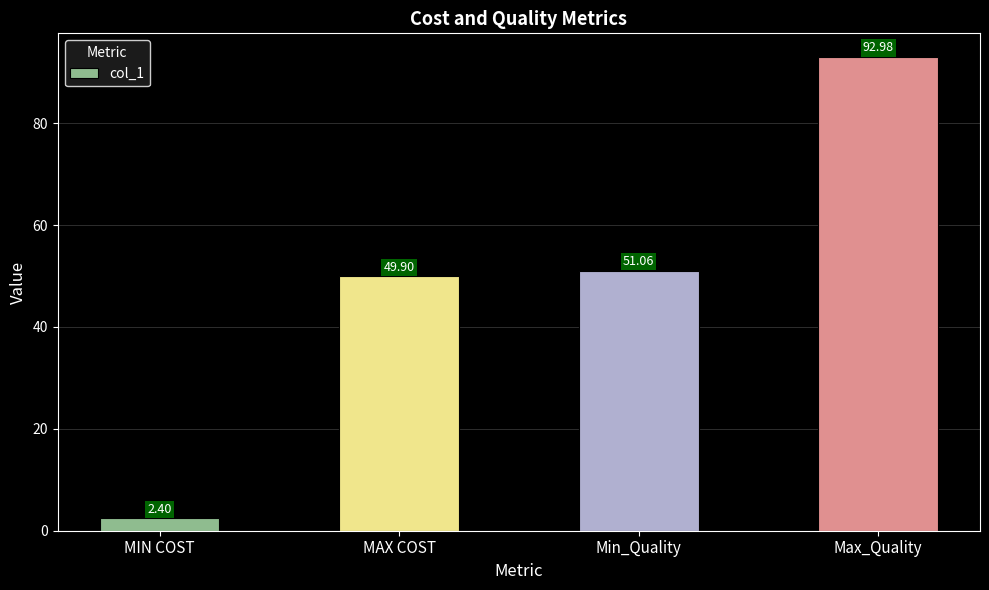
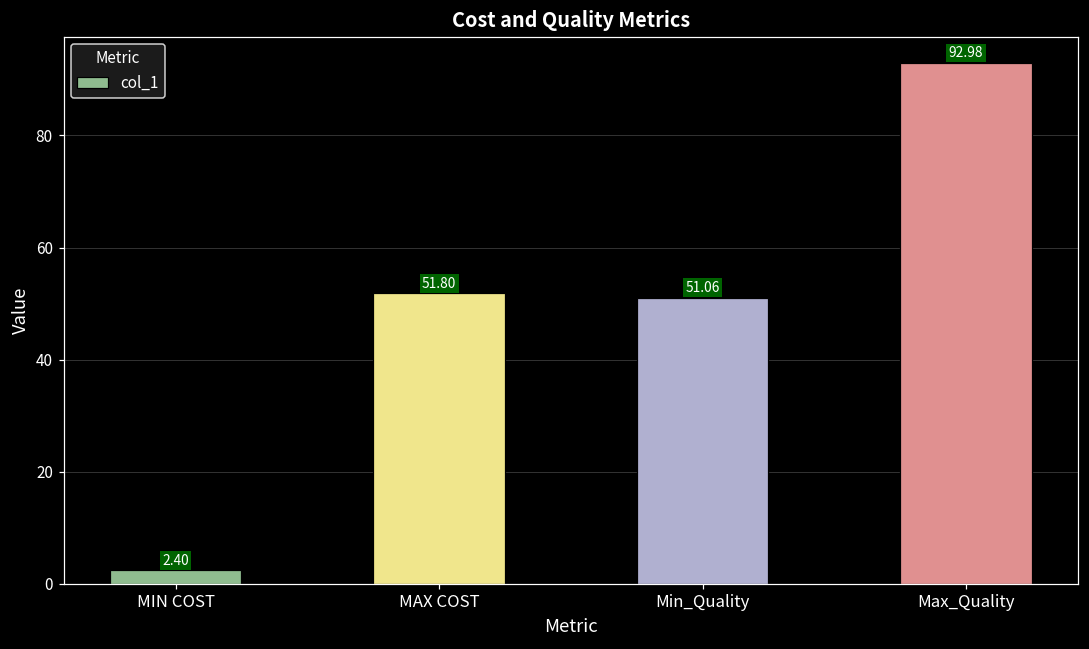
MAX COST: 49.90 -> 51.80
